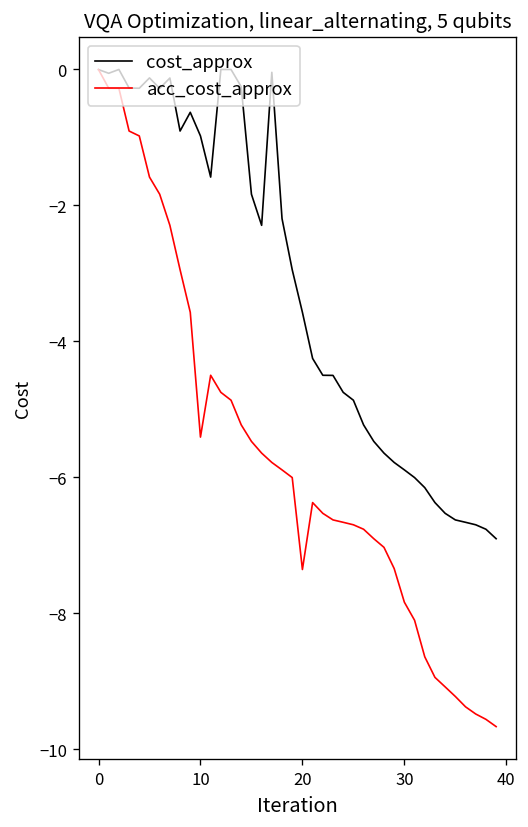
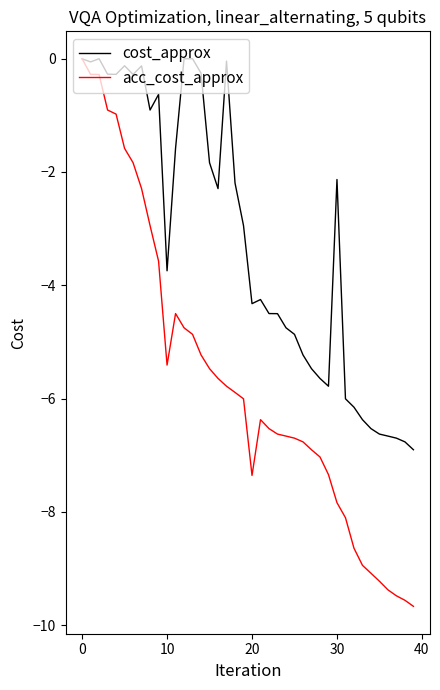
cost_approx, 10: -1.0 -> -3.7
cost_approx, 20: -3.6 -> -4.3
cost_approx, 30: -5.9 -> -2.1
